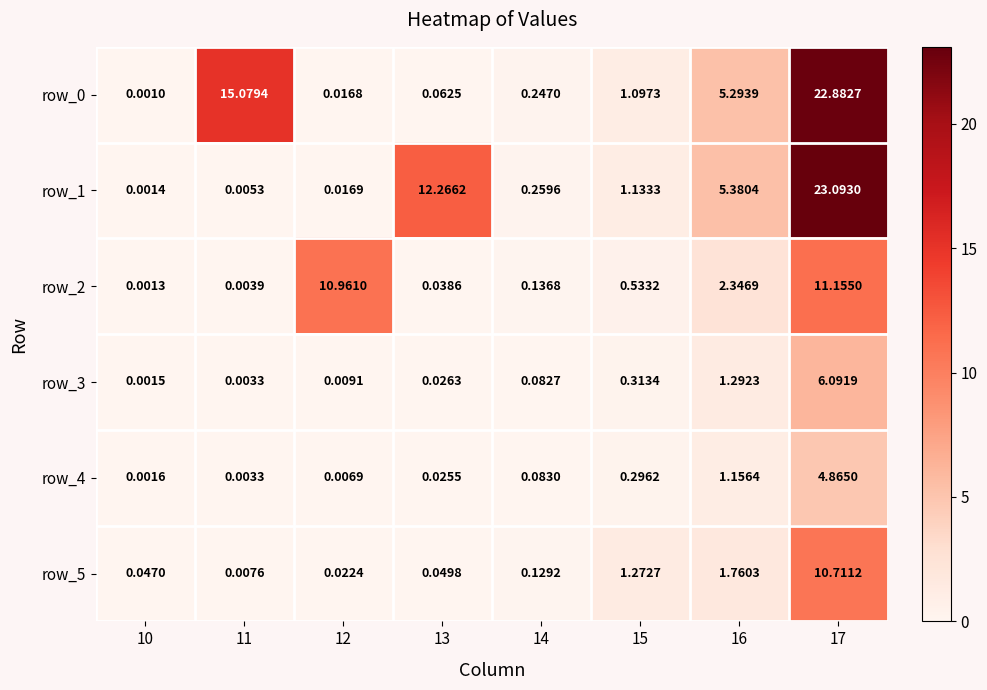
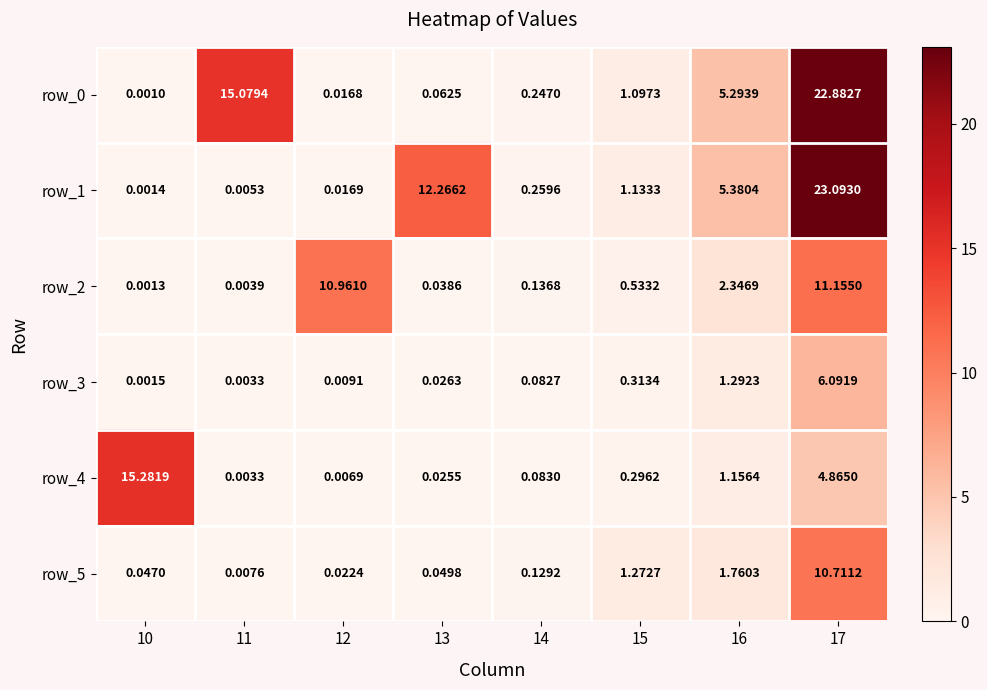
row_4, 10: 0.0016 -> 15.2819
